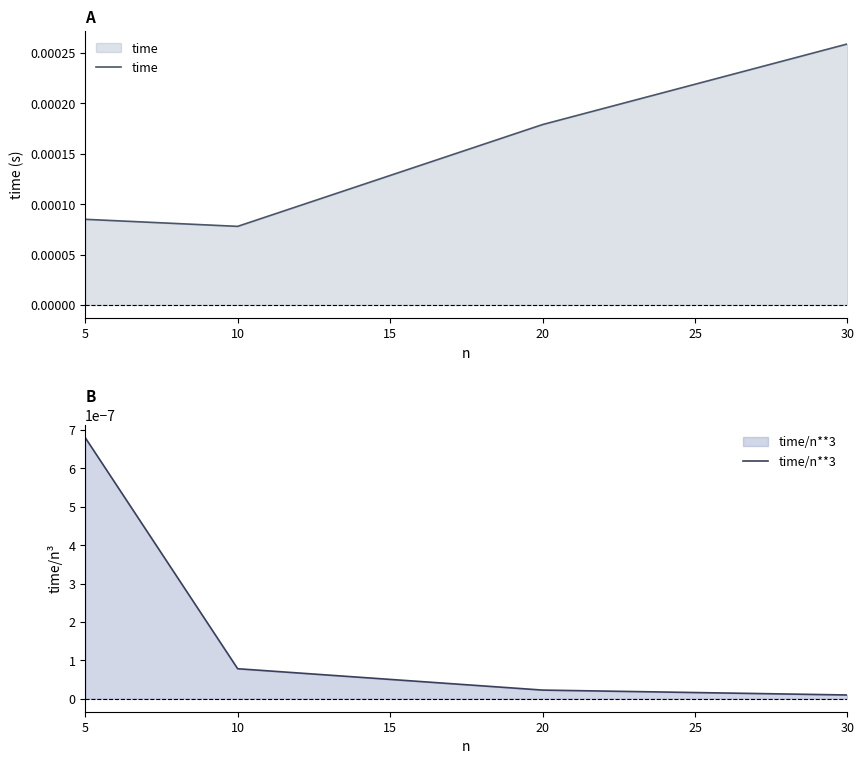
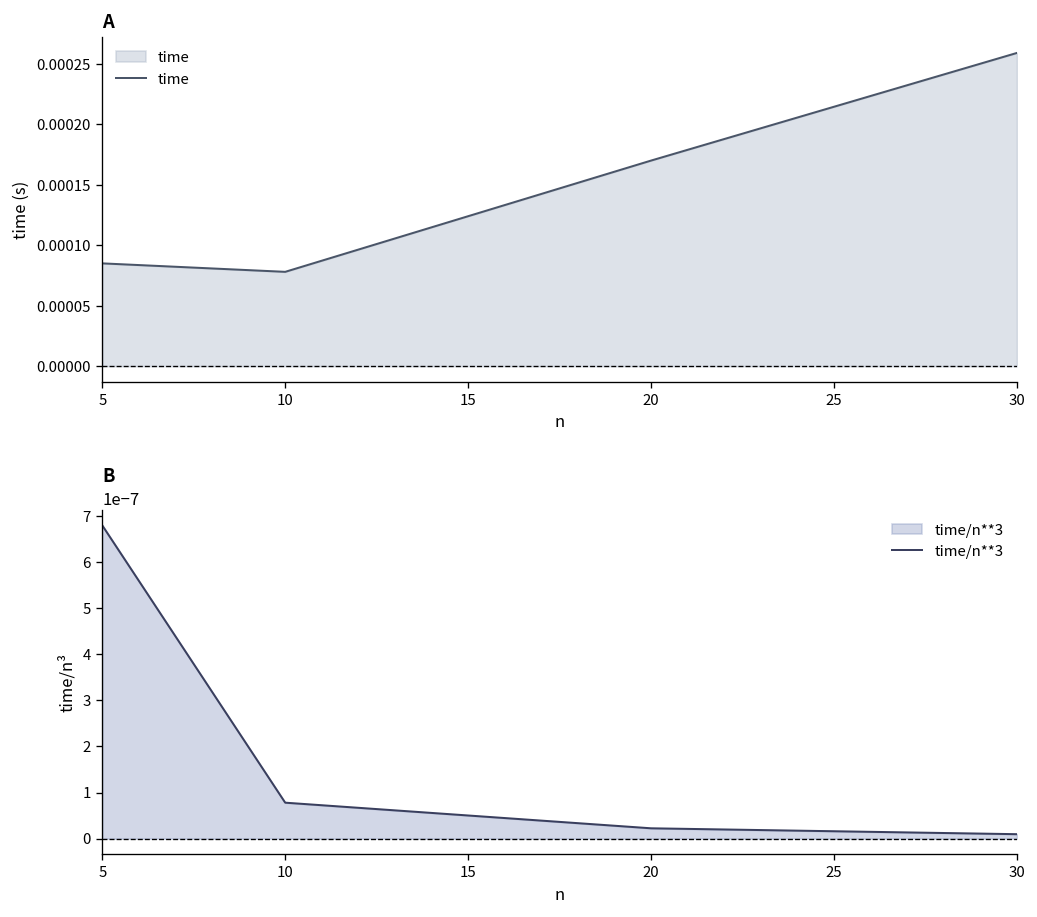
A, 20: 0.000179 -> 0.000170
